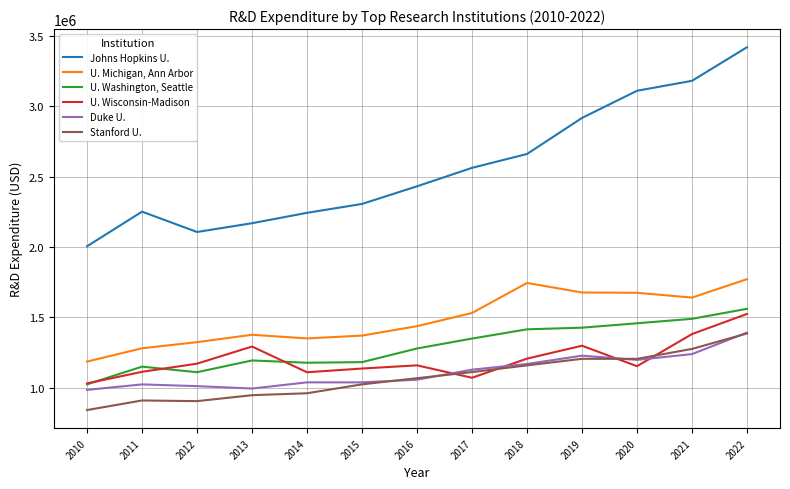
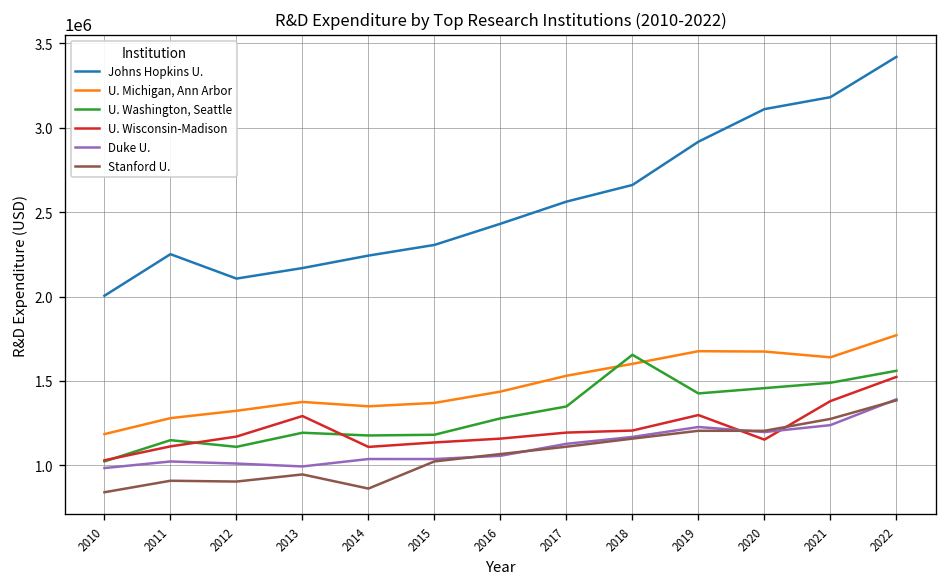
Stanford U., 2014: 960000 -> 860000
U. Wisconsin-Madison, 2017: 1070000 -> 1190000
U. Michigan, Ann Arbor, 2018: 1740000 -> 1600000
U. Washington, Seattle, 2018: 1410000 -> 1650000
